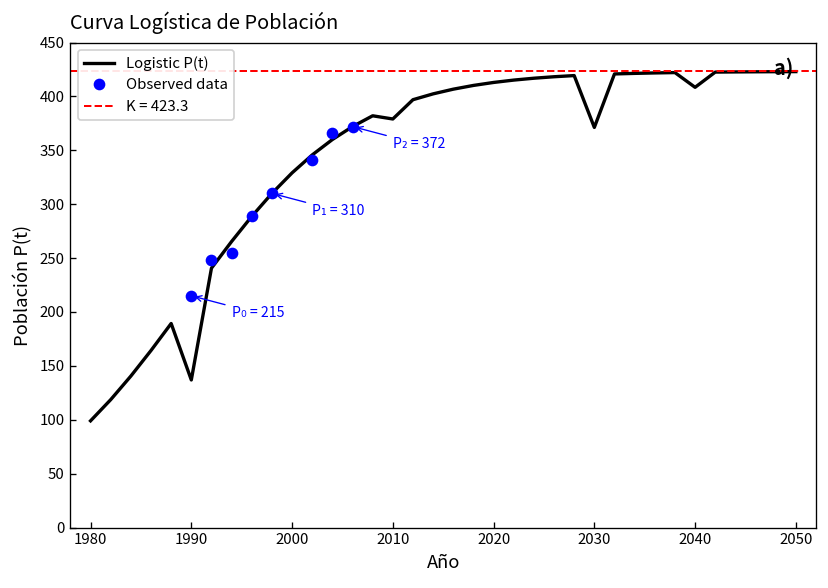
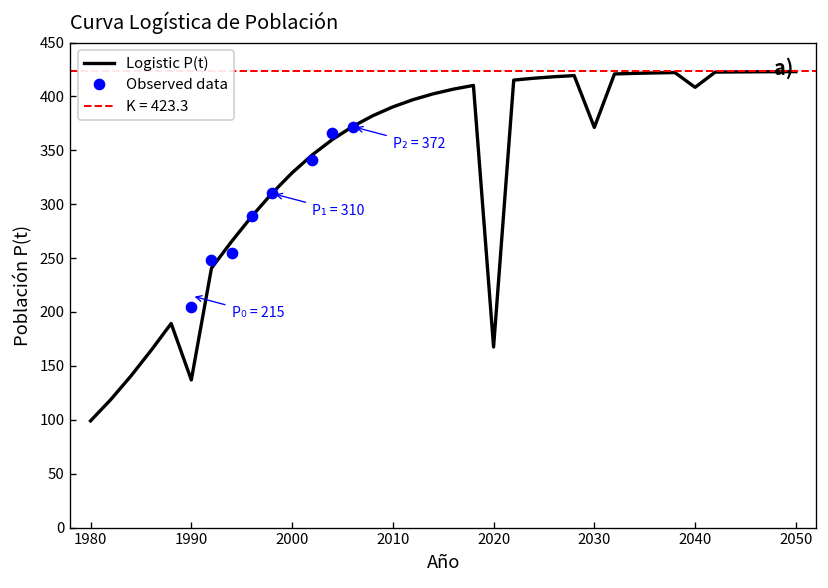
Observed data, 1990: 220 -> 210
Logistic P(t), 2010: 380 -> 390
Logistic P(t), 2020: 410 -> 170
